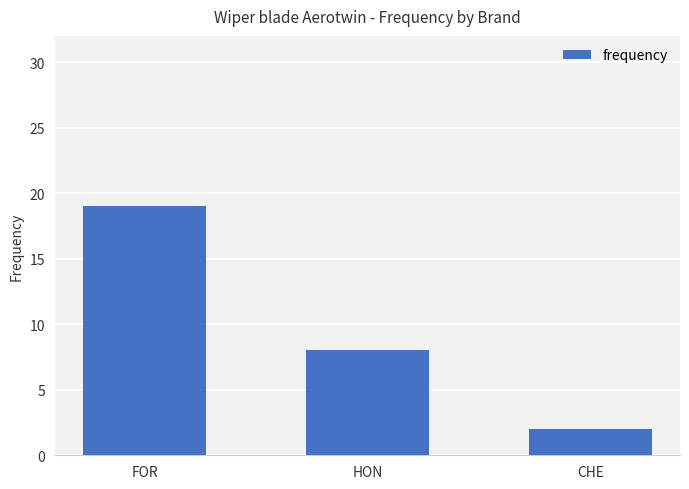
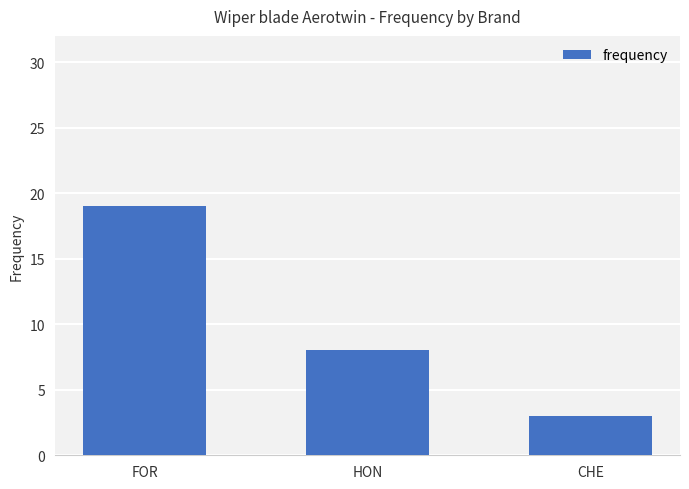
CHE: 2 -> 3
